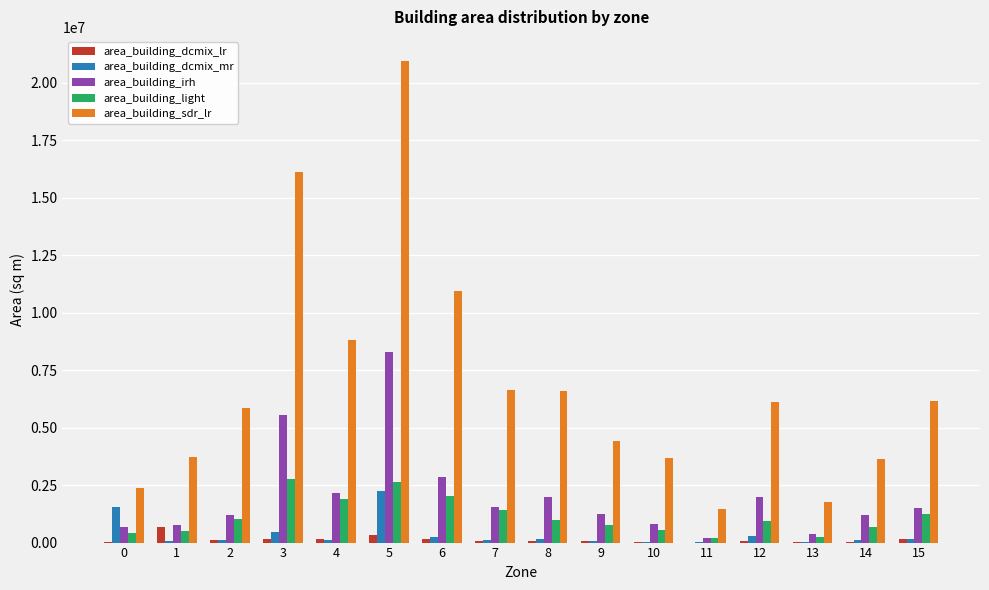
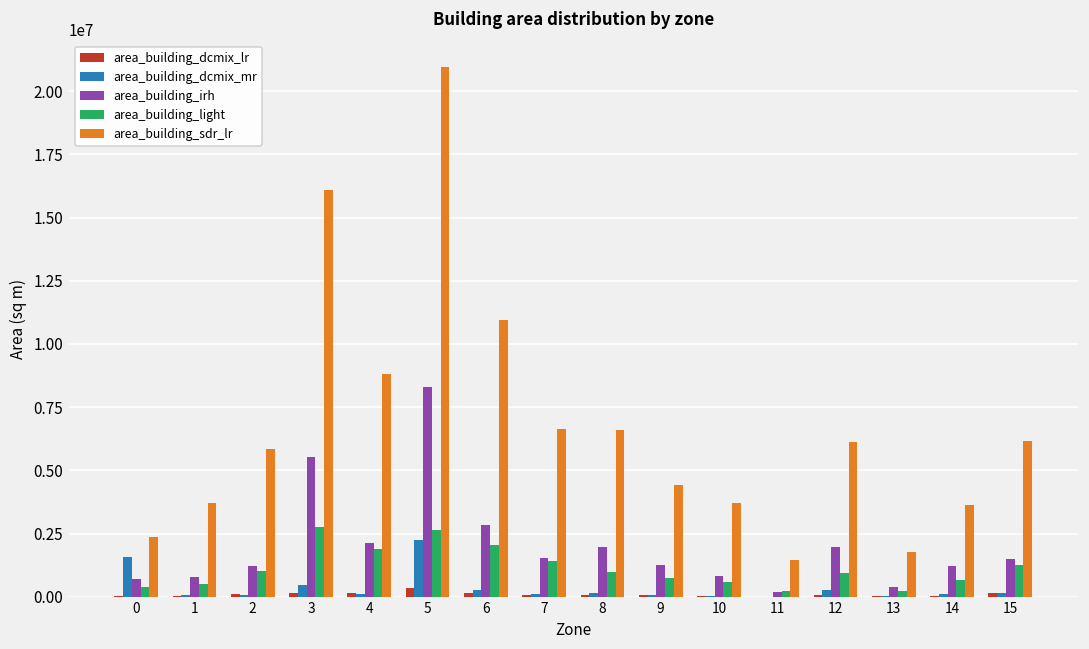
area_building_dcmix_lr, 1: 700000 -> 0
